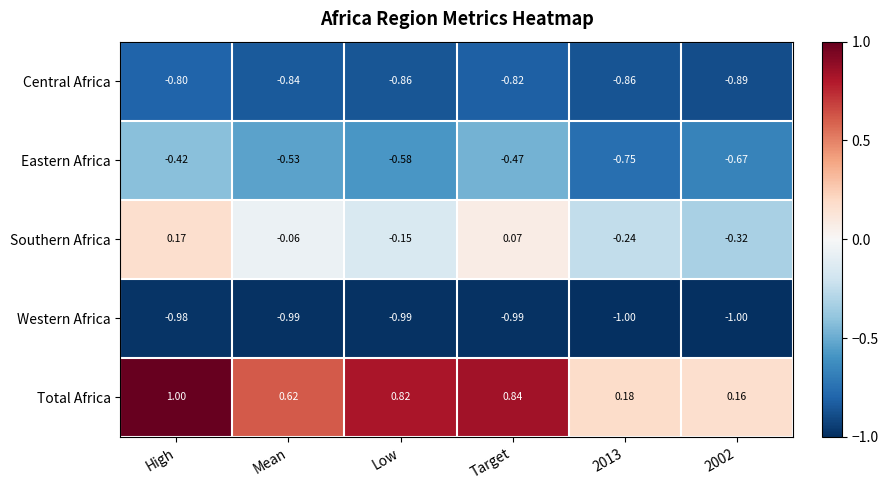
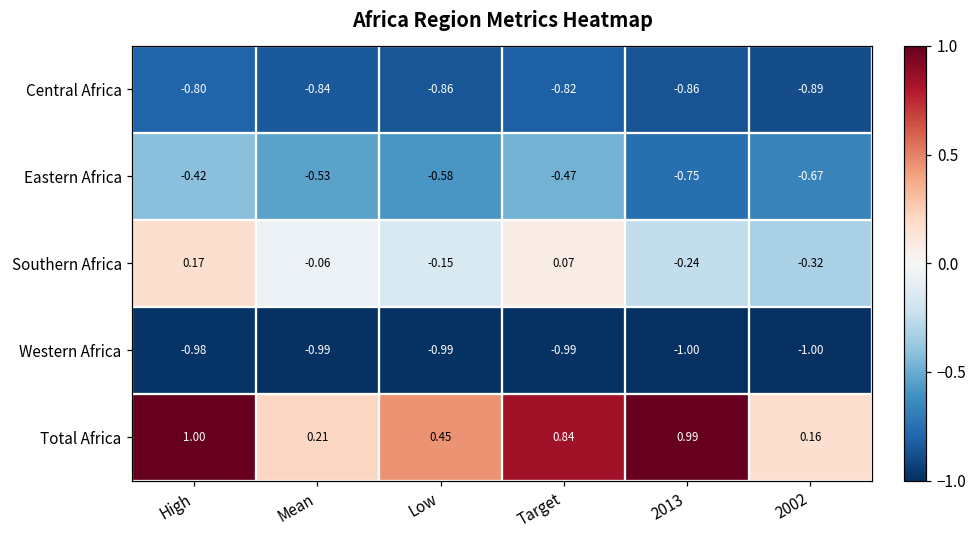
Total Africa, Mean: 0.62 -> 0.21
Total Africa, Low: 0.82 -> 0.45
Total Africa, 2013: 0.18 -> 0.99
